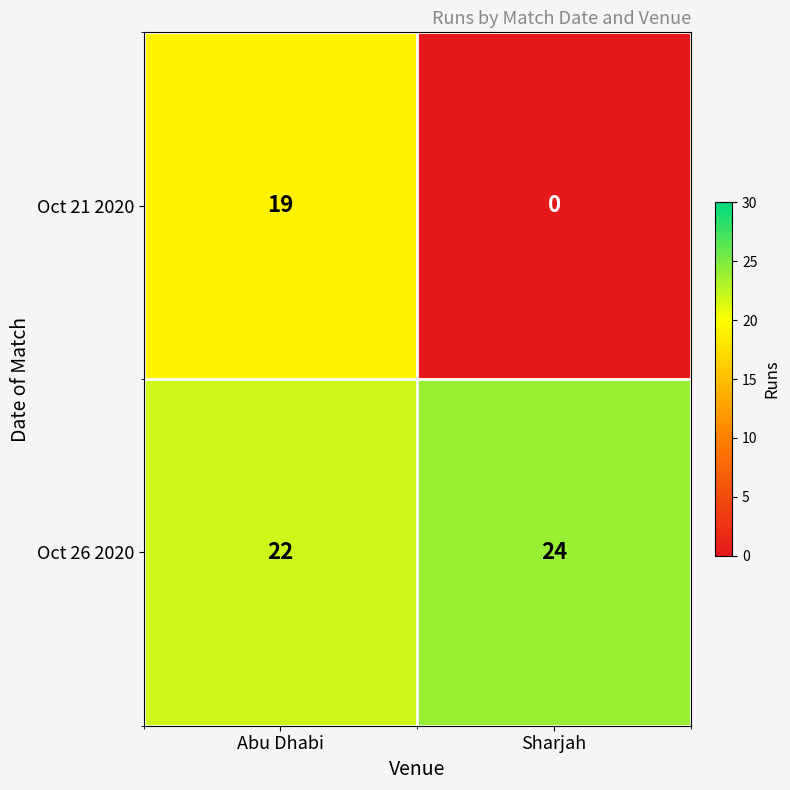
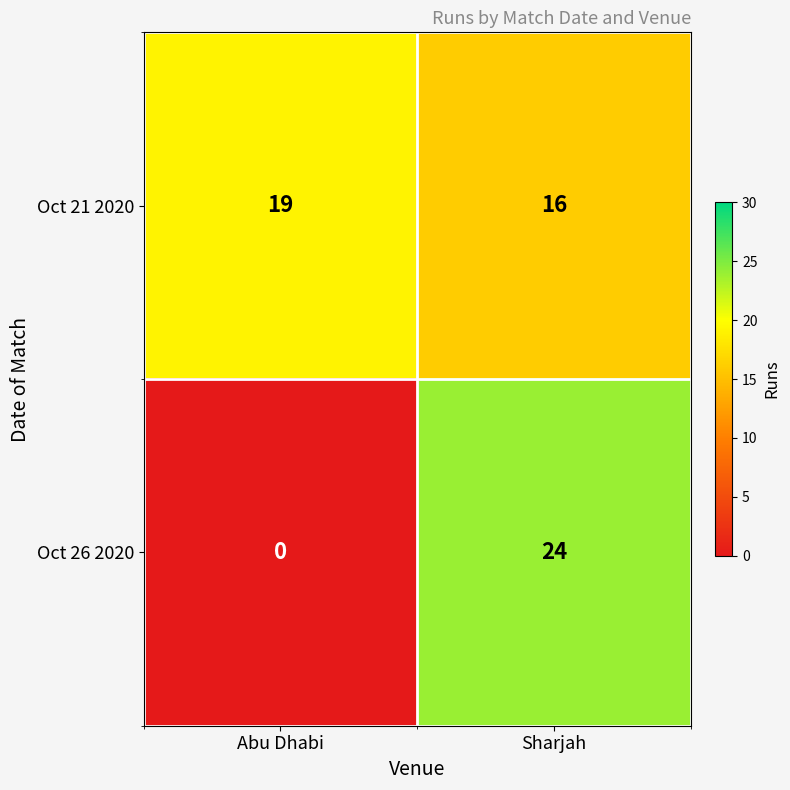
Oct 21 2020, Sharjah: 0 -> 16
Oct 26 2020, Abu Dhabi: 22 -> 0
